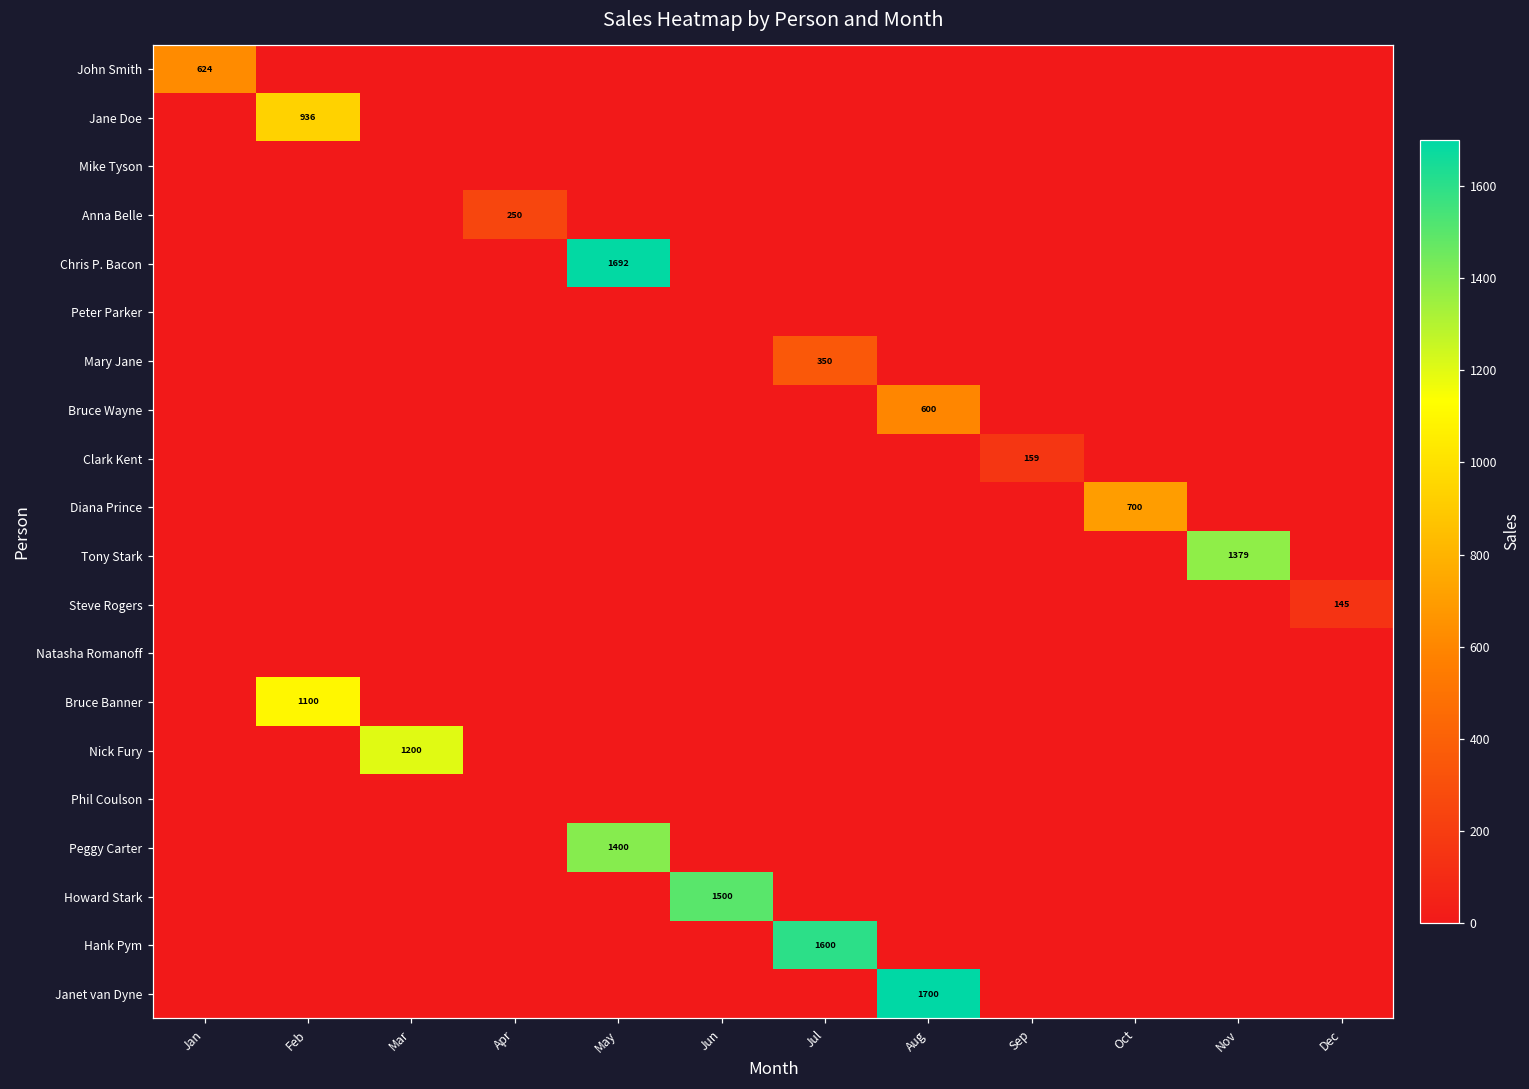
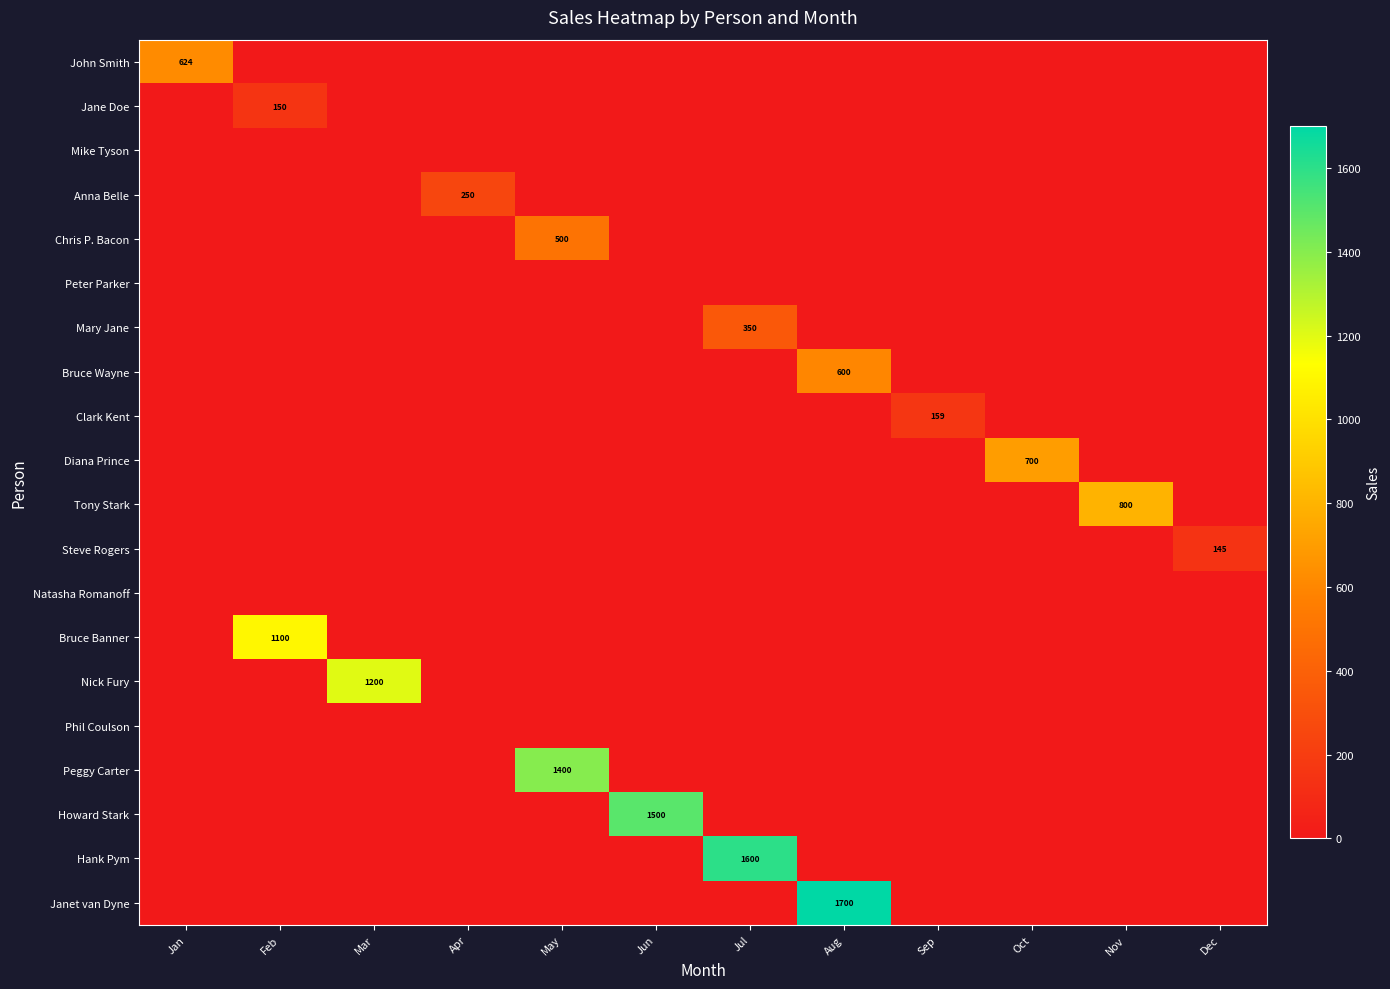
Jane Doe, Feb: 936 -> 150
Chris P. Bacon, May: 1692 -> 500
Tony Stark, Nov: 1379 -> 800
